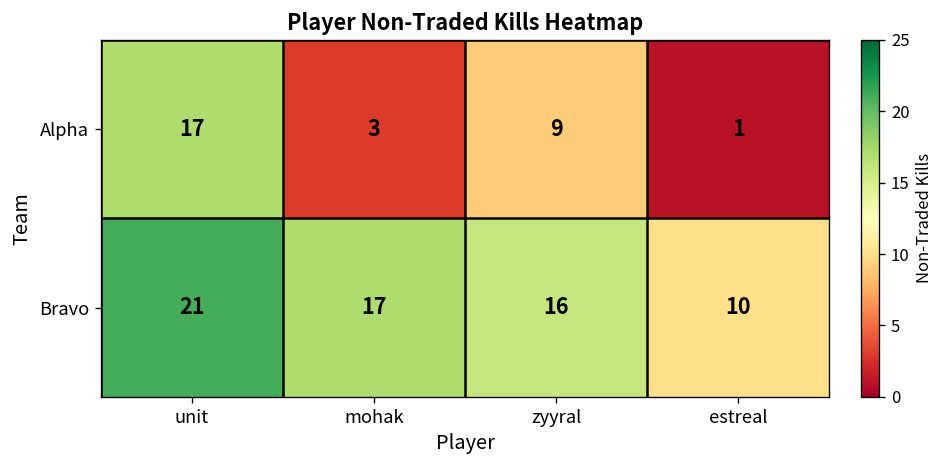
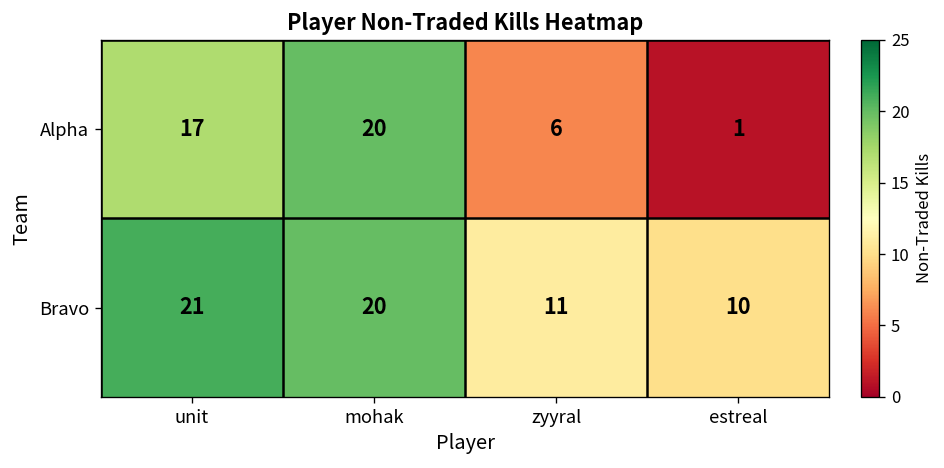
Alpha, mohak: 3 -> 20
Alpha, zyyral: 9 -> 6
Bravo, mohak: 17 -> 20
Bravo, zyyral: 16 -> 11
